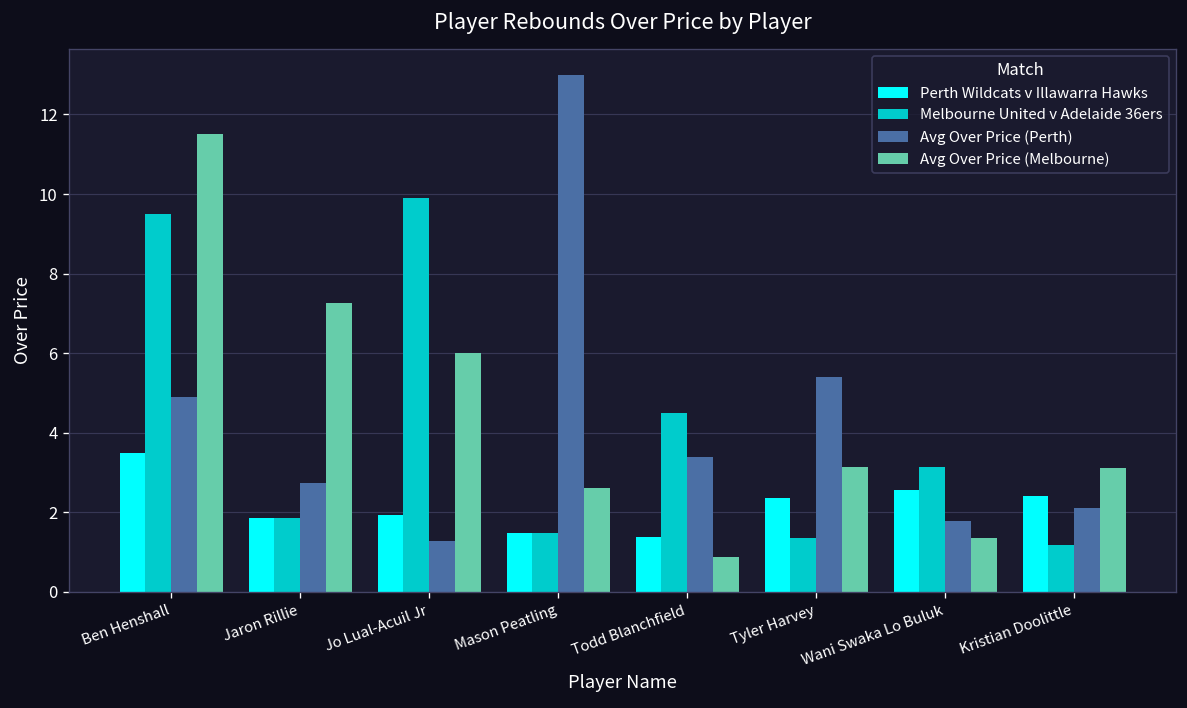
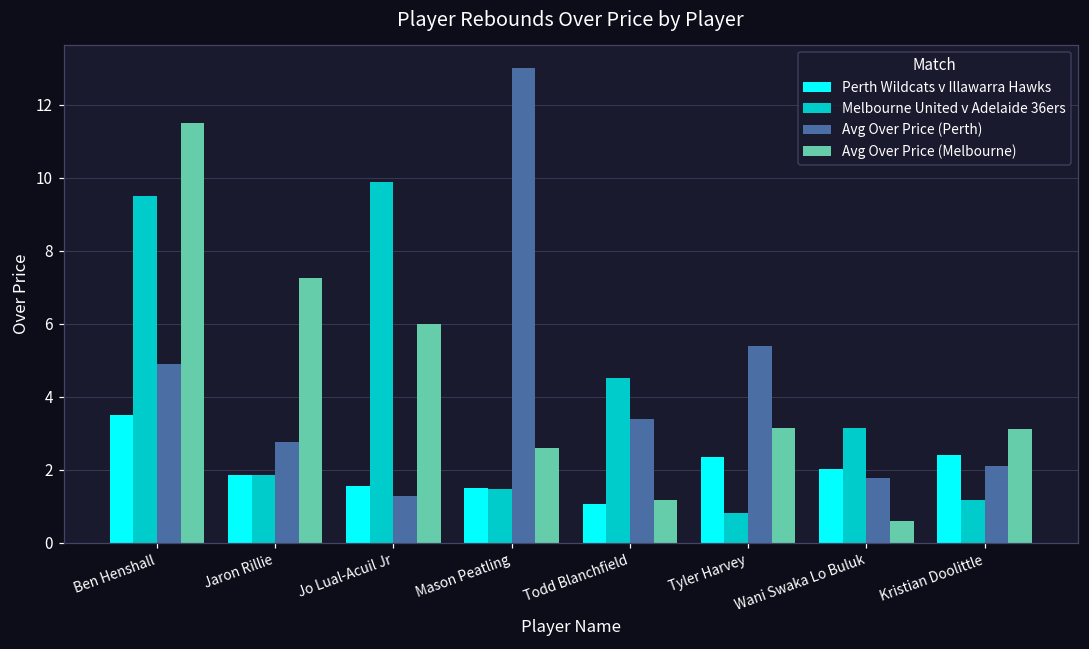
Perth Wildcats v Illawarra Hawks, Jo Lual-Acuil Jr: 1.9 -> 1.6
Perth Wildcats v Illawarra Hawks, Todd Blanchfield: 1.4 -> 1.1
Avg Over Price (Melbourne), Todd Blanchfield: 0.9 -> 1.2
Melbourne United v Adelaide 36ers, Tyler Harvey: 1.4 -> 0.8
Perth Wildcats v Illawarra Hawks, Wani Swaka Lo Buluk: 2.6 -> 2.0
Avg Over Price (Melbourne), Wani Swaka Lo Buluk: 1.4 -> 0.6
